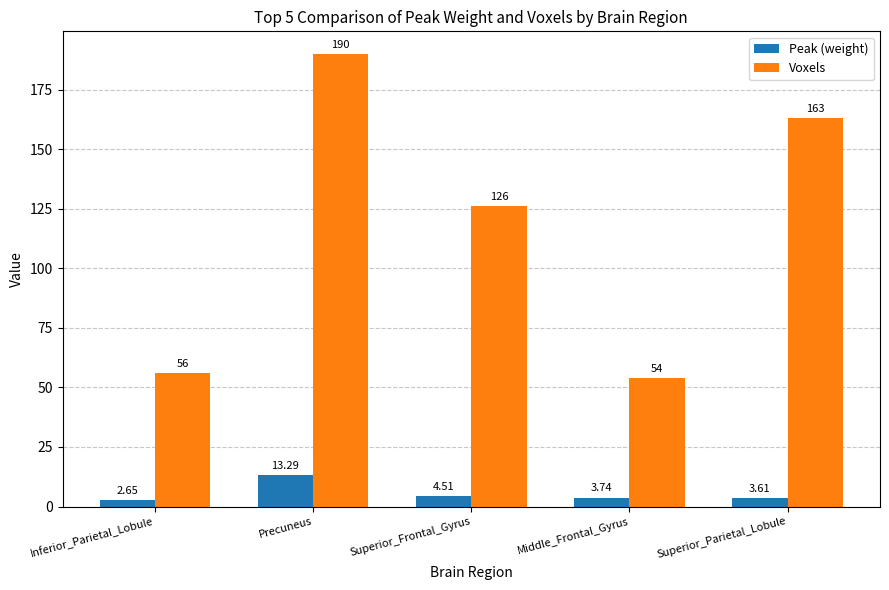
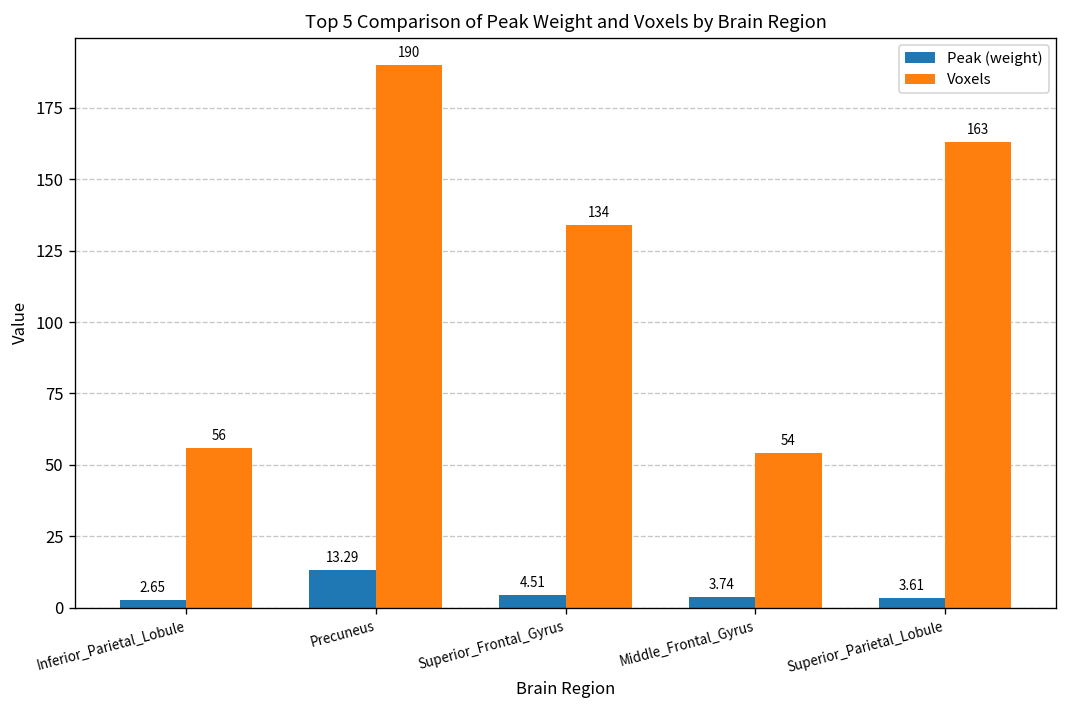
Voxels, Superior_Frontal_Gyrus: 126 -> 134
